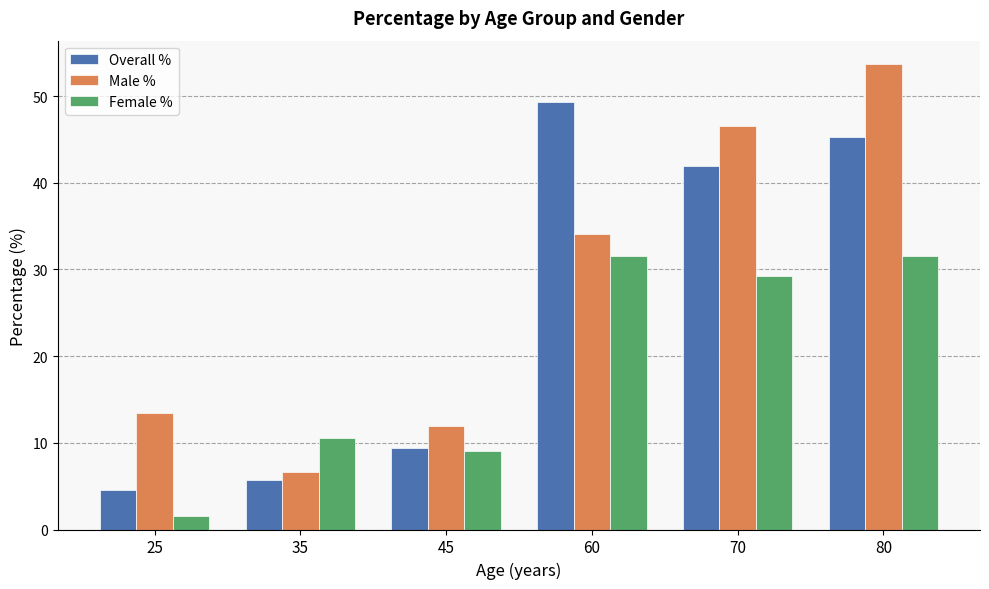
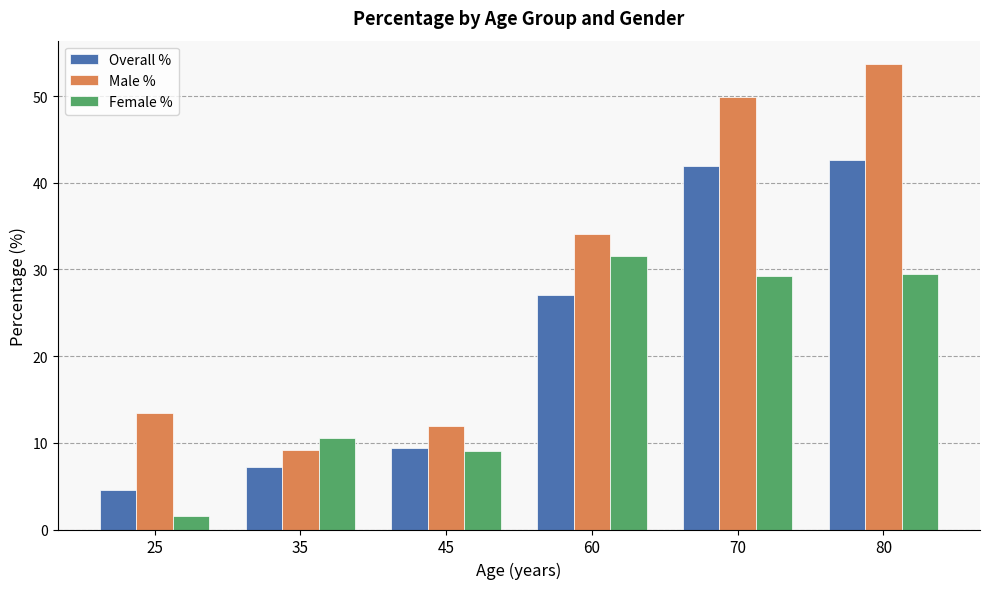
Overall %, 35: 6 -> 7
Male %, 35: 7 -> 9
Overall %, 60: 49 -> 27
Male %, 70: 47 -> 50
Overall %, 80: 45 -> 43
Female %, 80: 31 -> 30
